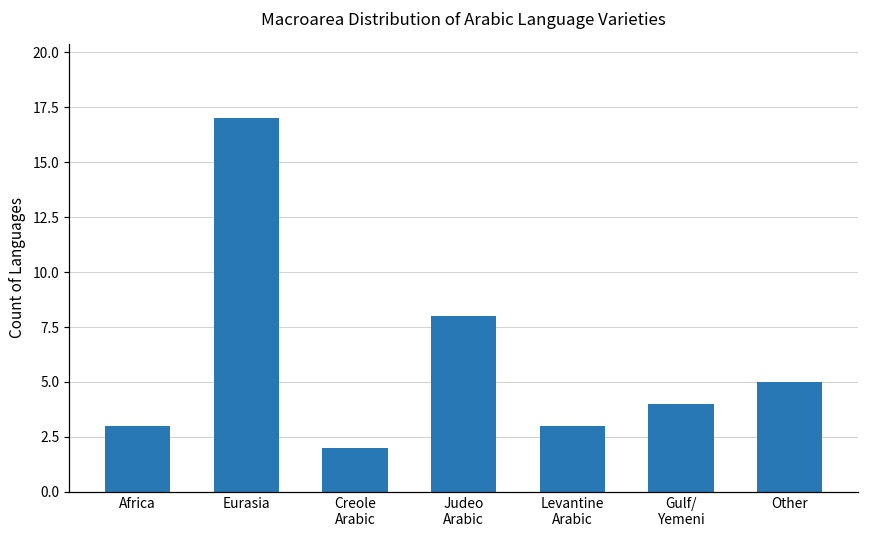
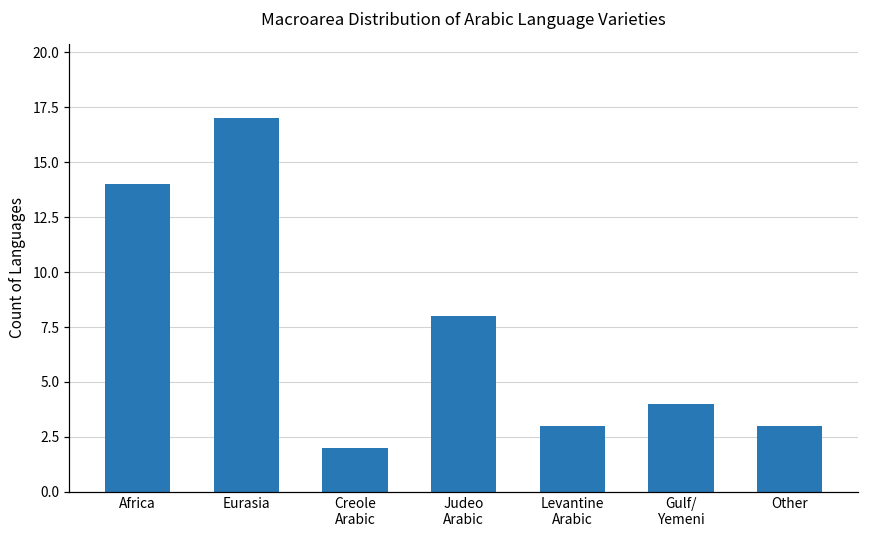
Africa: 3 -> 14
Other: 5 -> 3
